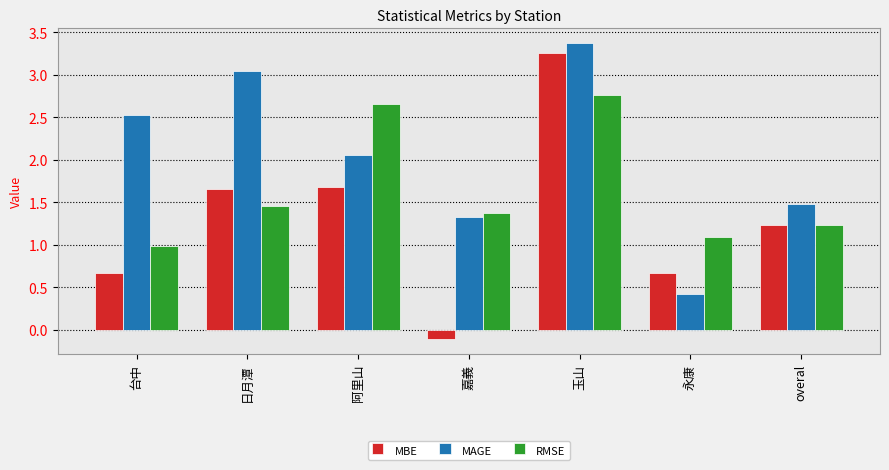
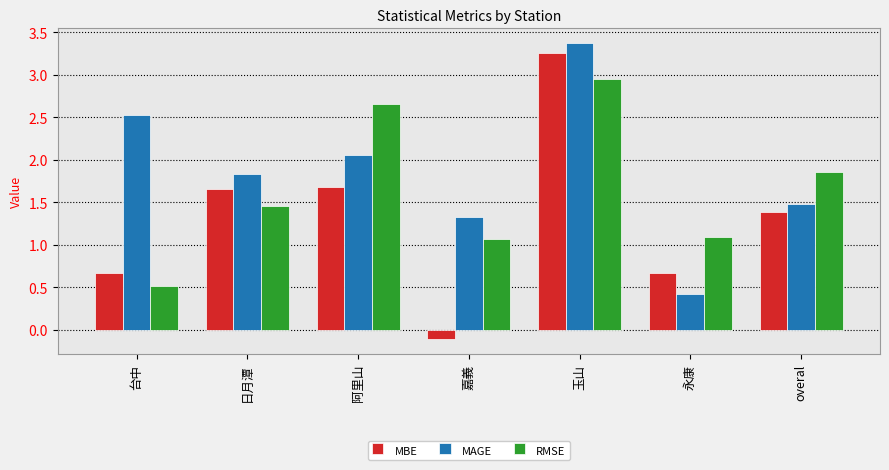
RMSE, 台中: 1.0 -> 0.5
MAGE, 日月潭: 3.0 -> 1.8
RMSE, 嘉義: 1.4 -> 1.1
RMSE, 玉山: 2.8 -> 3.0
MBE, overal: 1.2 -> 1.4
RMSE, overal: 1.2 -> 1.9
